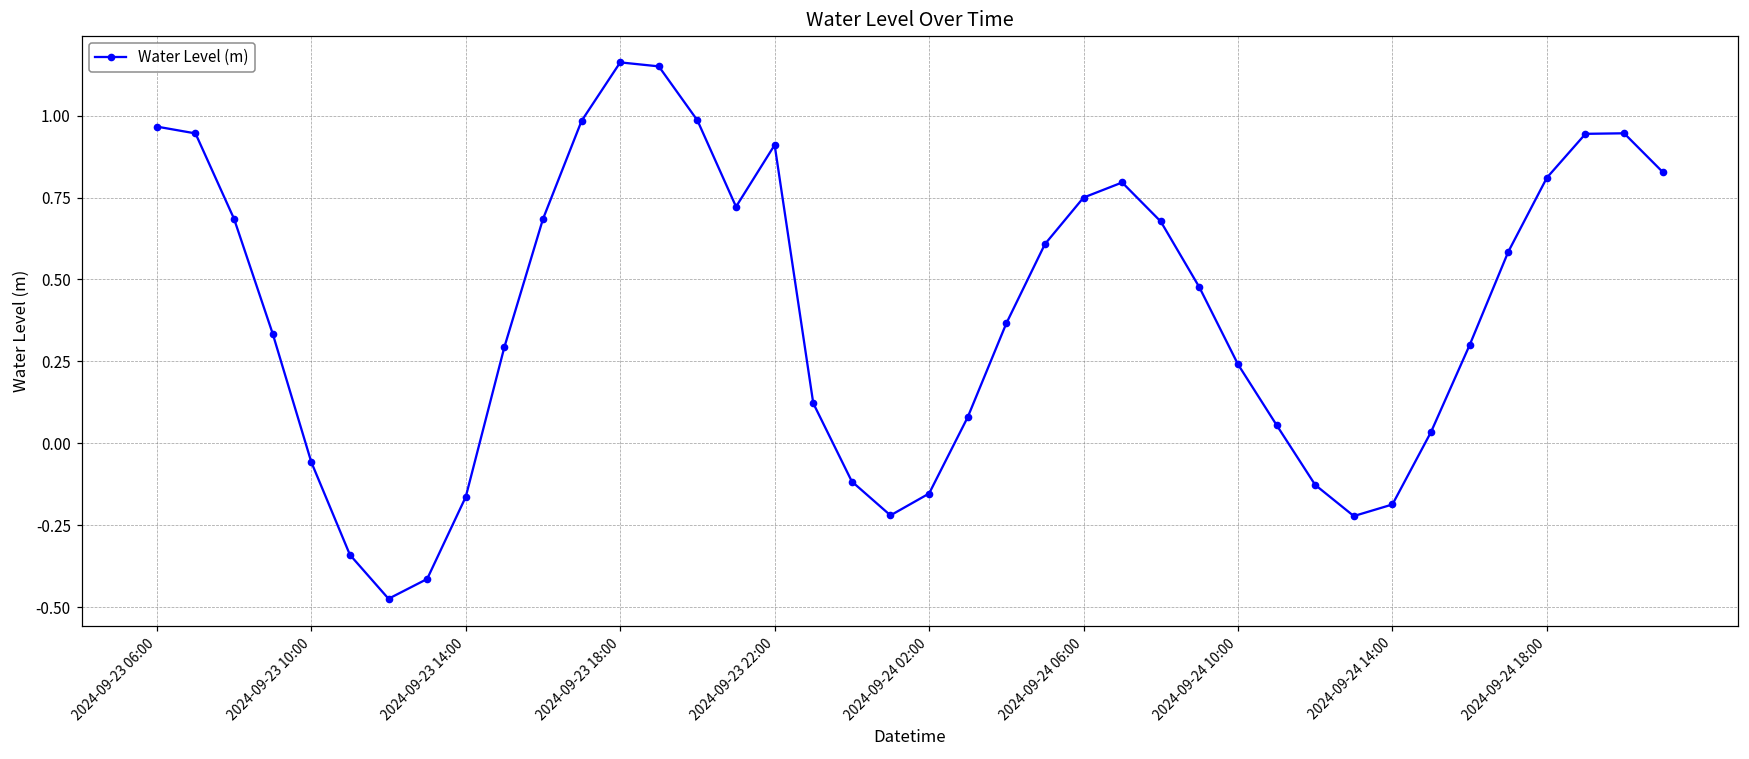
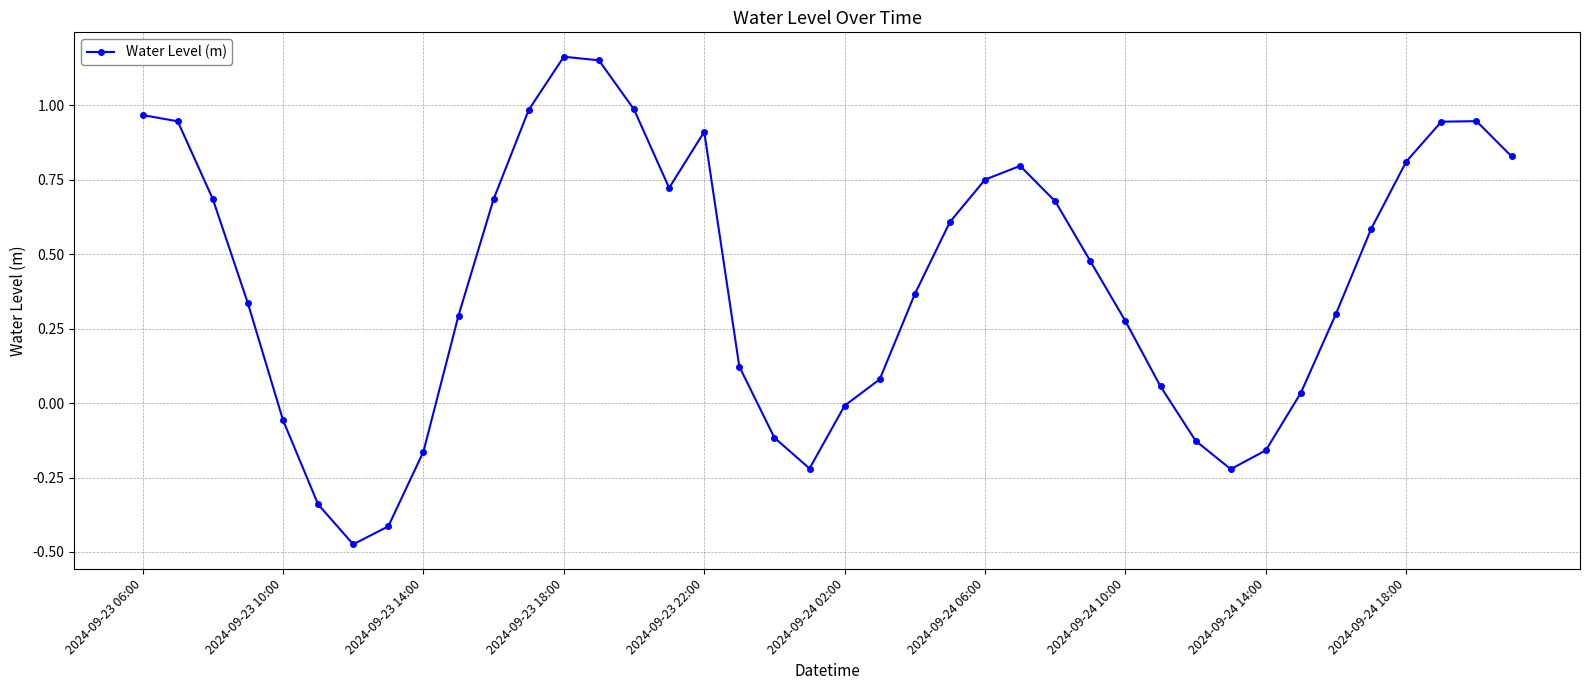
2024-09-24 02:00: -0.15 -> -0.01
2024-09-24 10:00: 0.24 -> 0.27
2024-09-24 14:00: -0.19 -> -0.16
